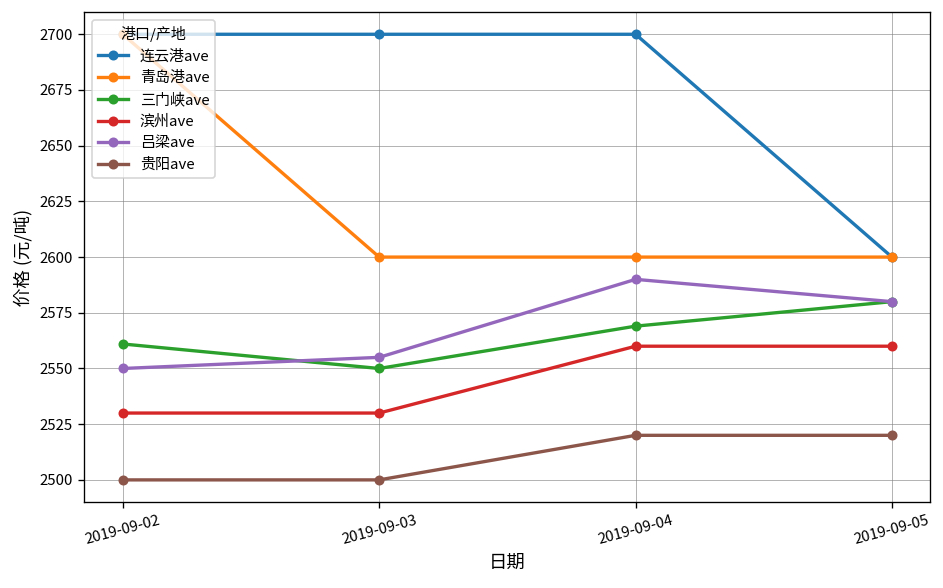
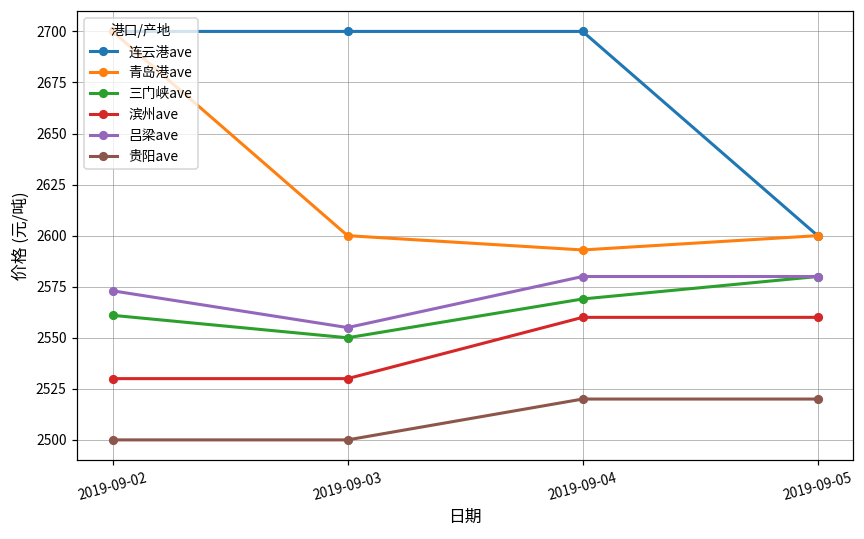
吕梁ave, 2019-09-02: 2550 -> 2573
青岛港ave, 2019-09-04: 2600 -> 2593
吕梁ave, 2019-09-04: 2590 -> 2580
